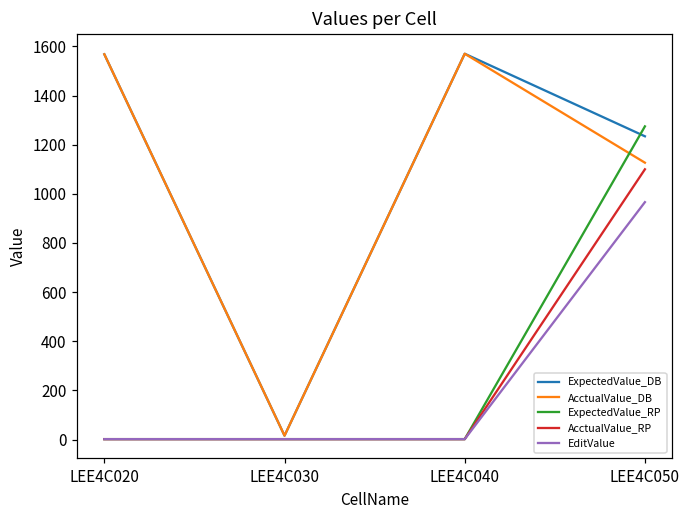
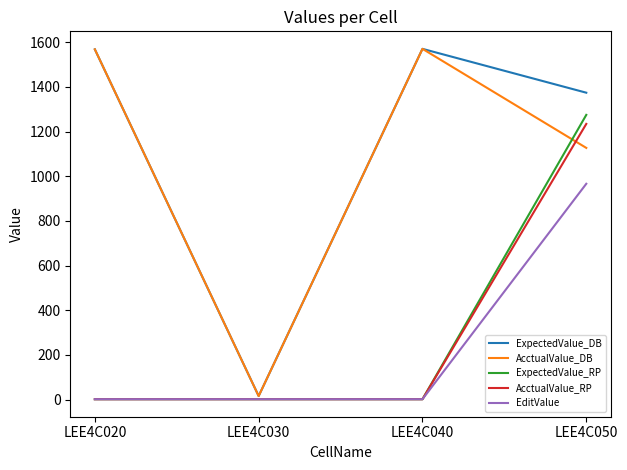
ExpectedValue_DB, LEE4C050: 1230 -> 1370
AcctualValue_RP, LEE4C050: 1100 -> 1230
